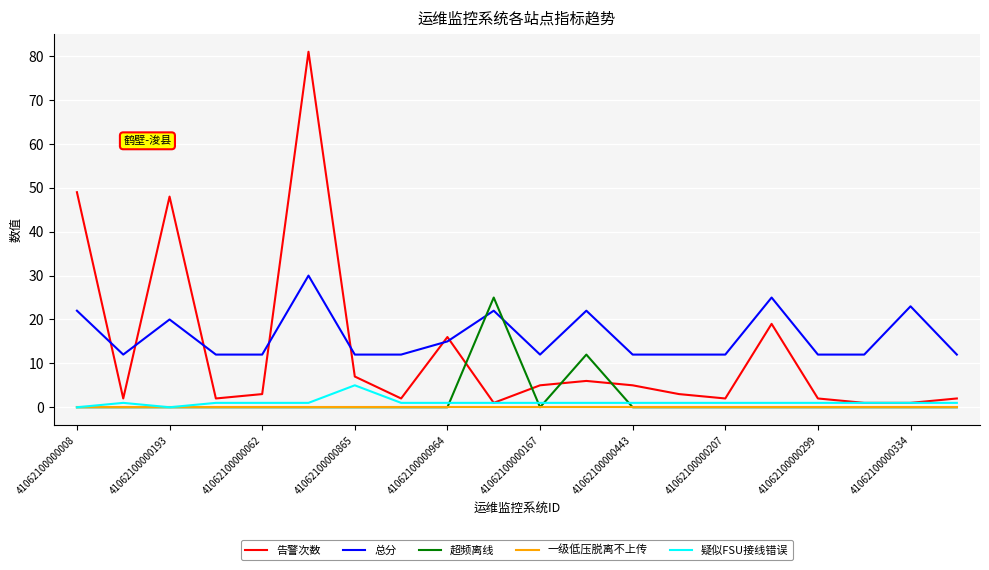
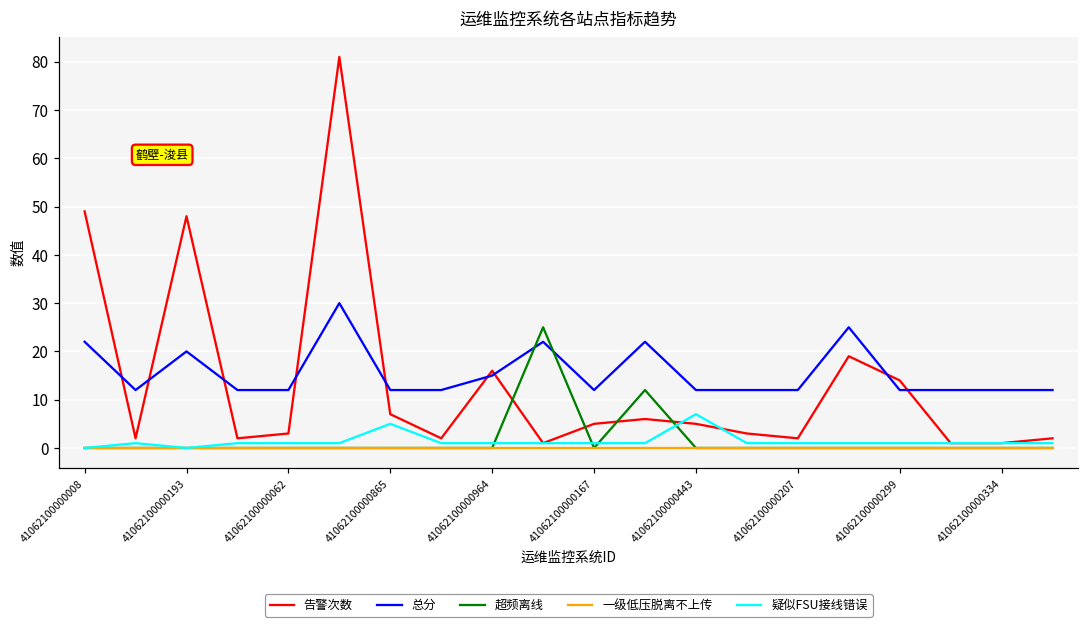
疑似FSU接线错误, 41062100000443: 1 -> 7
告警次数, 41062100000299: 2 -> 14
总分, 41062100000334: 23 -> 12
